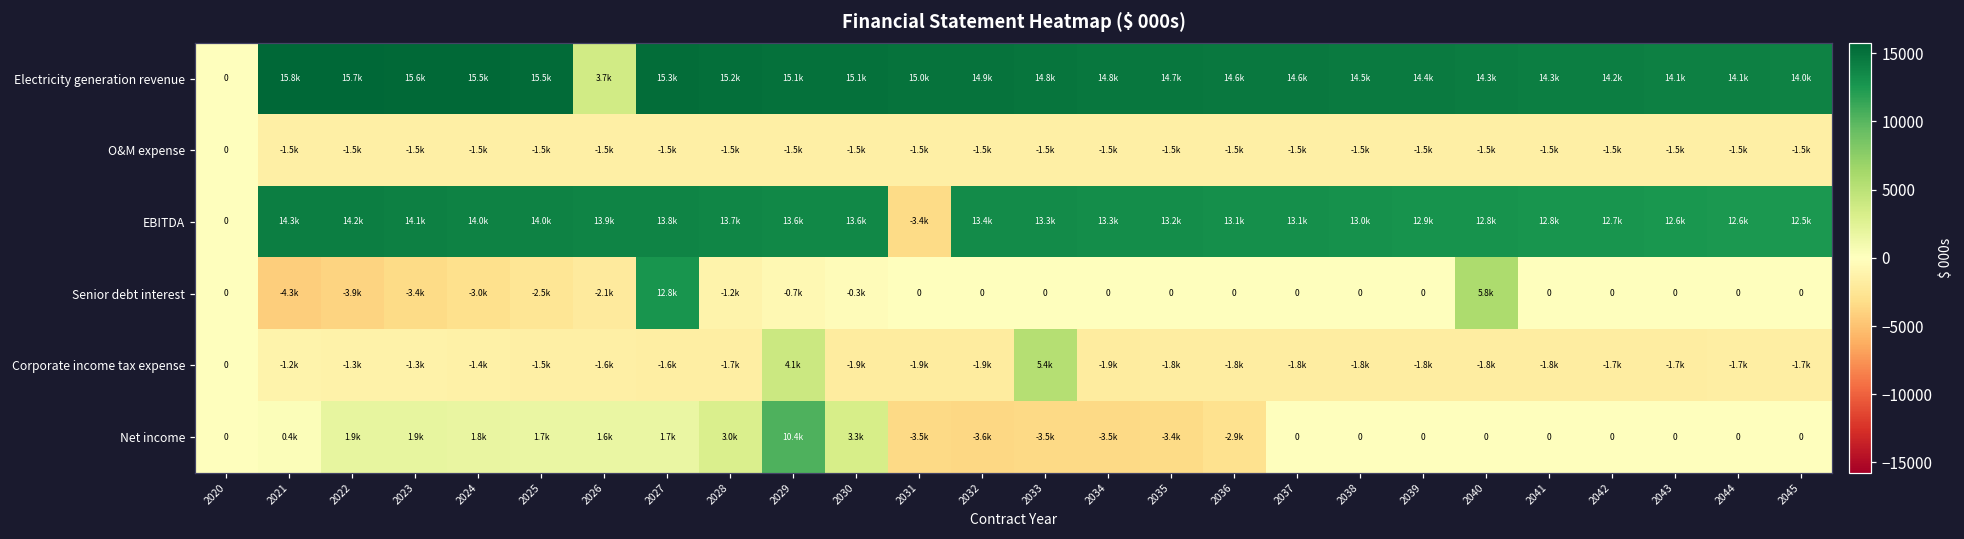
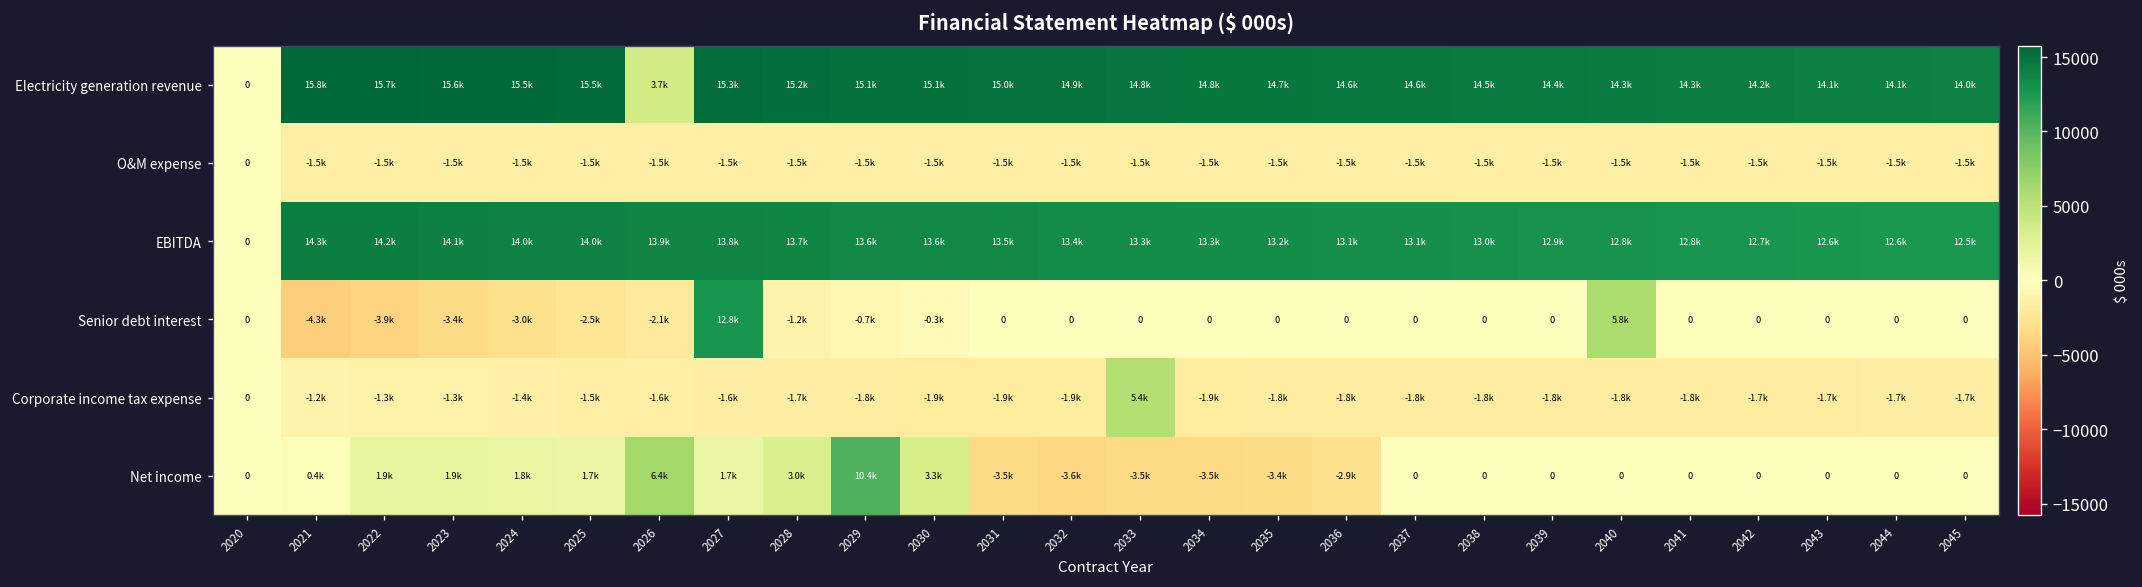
EBITDA, 2031: -3.4k -> 13.5k
Corporate income tax expense, 2029: 4.1k -> -1.8k
Net income, 2026: 1.6k -> 6.4k
